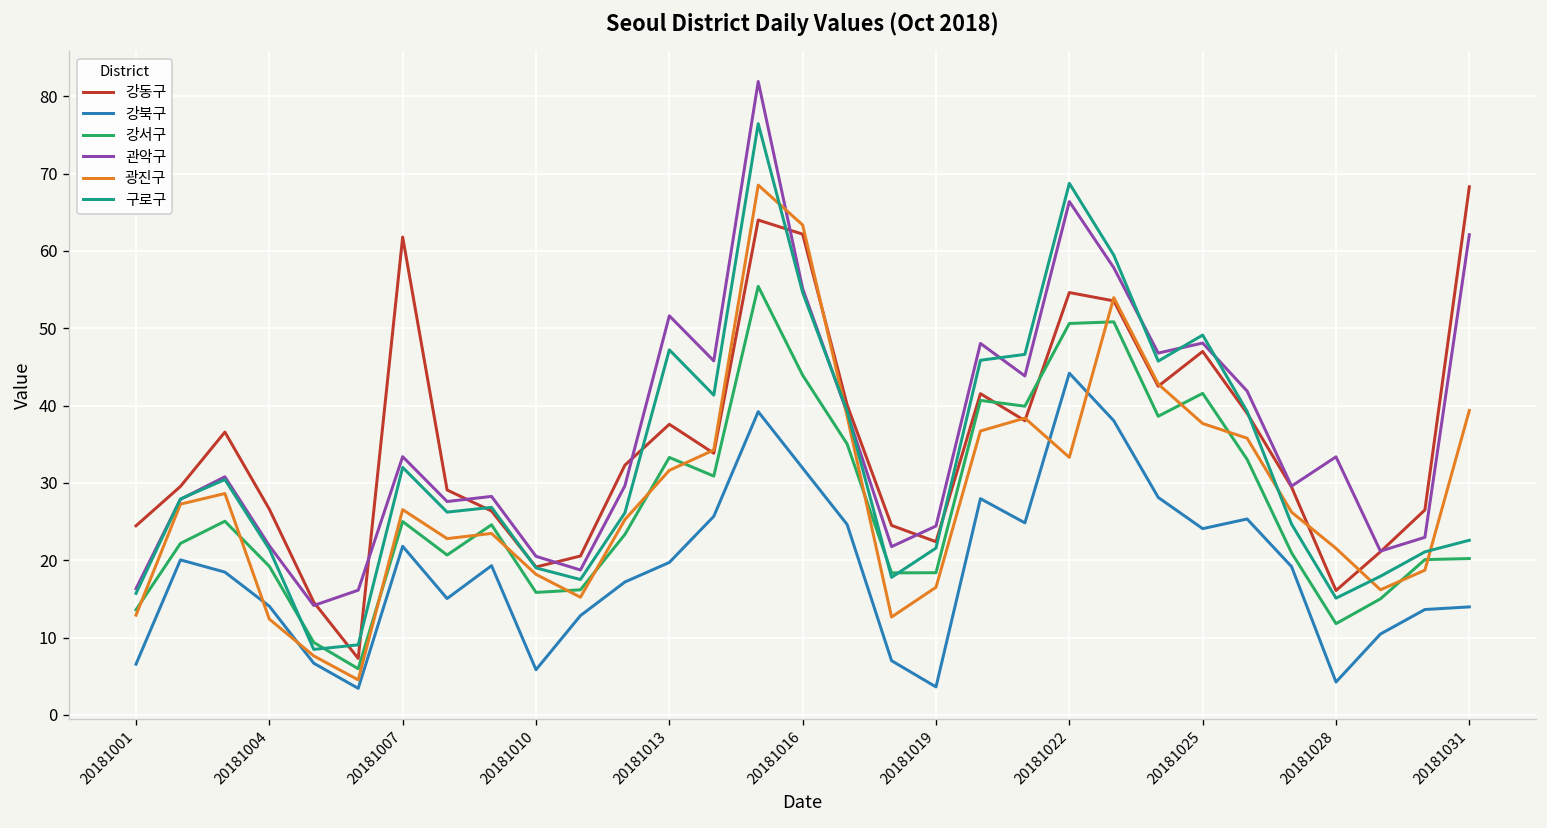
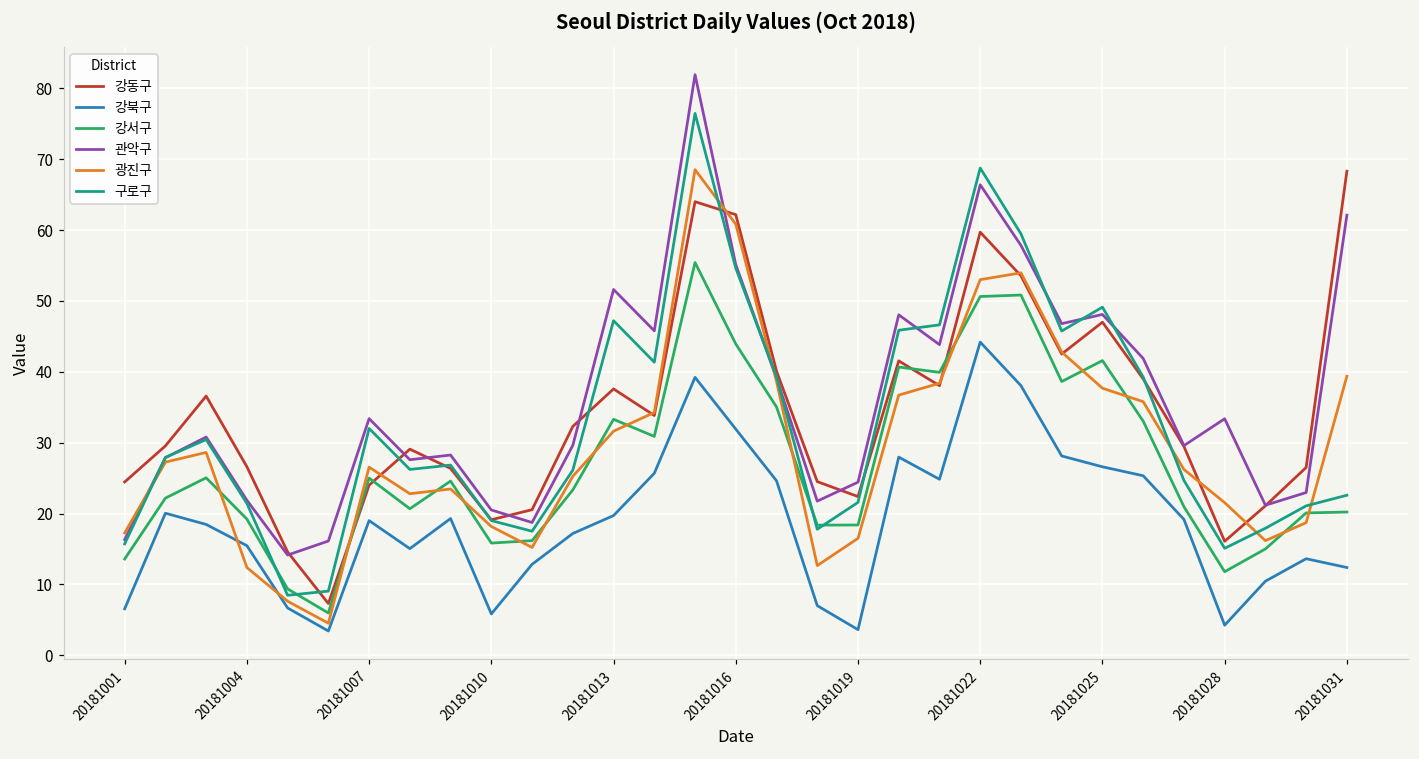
광진구, 20181001: 13 -> 17
강북구, 20181004: 14 -> 15
강동구, 20181007: 62 -> 24
강북구, 20181007: 22 -> 19
광진구, 20181016: 63 -> 61
강동구, 20181022: 55 -> 60
광진구, 20181022: 33 -> 53
강북구, 20181025: 24 -> 27
강북구, 20181031: 14 -> 12
